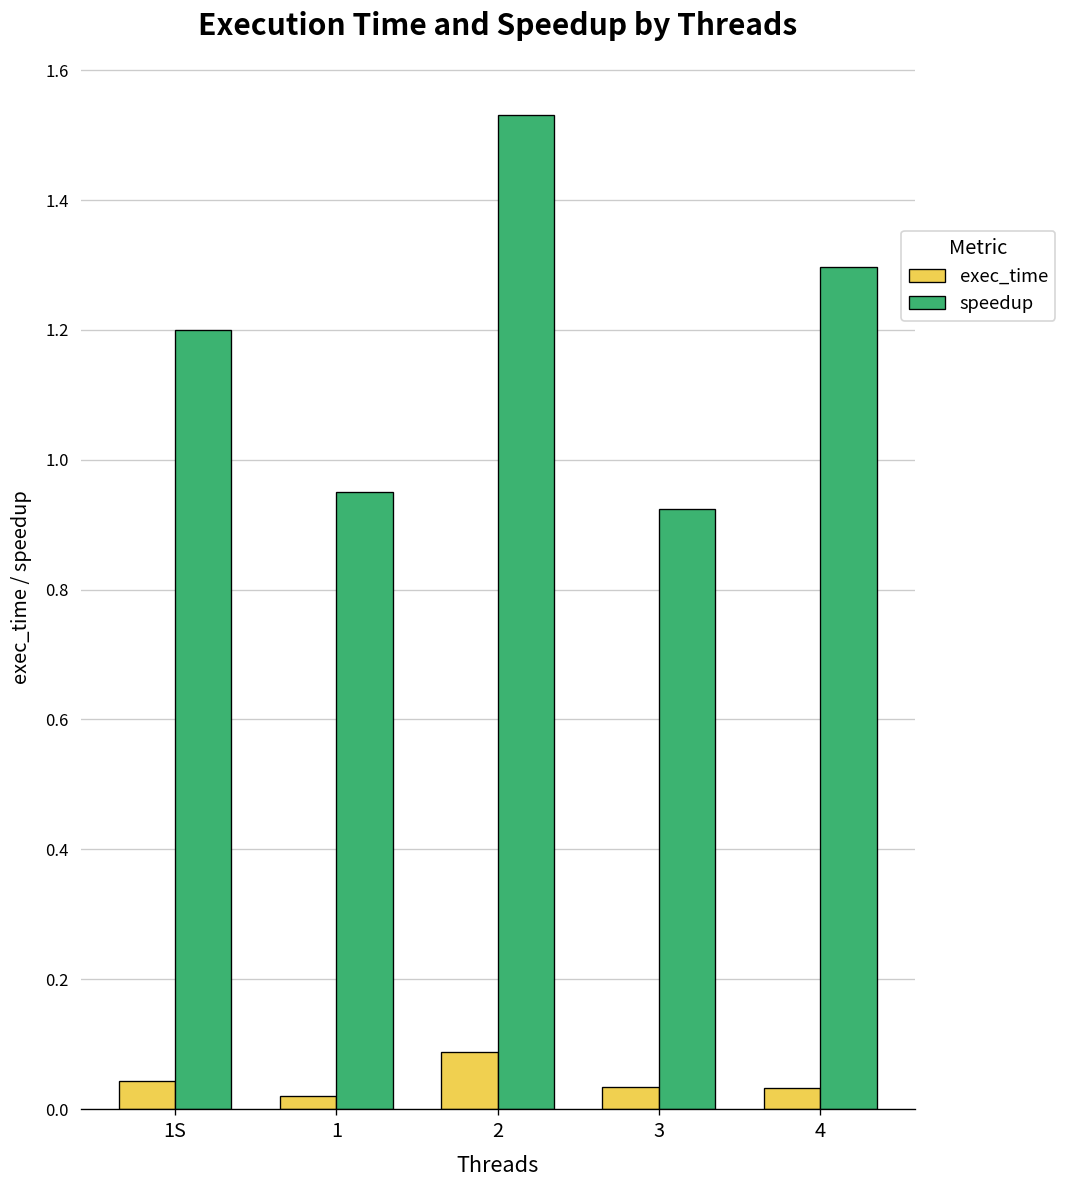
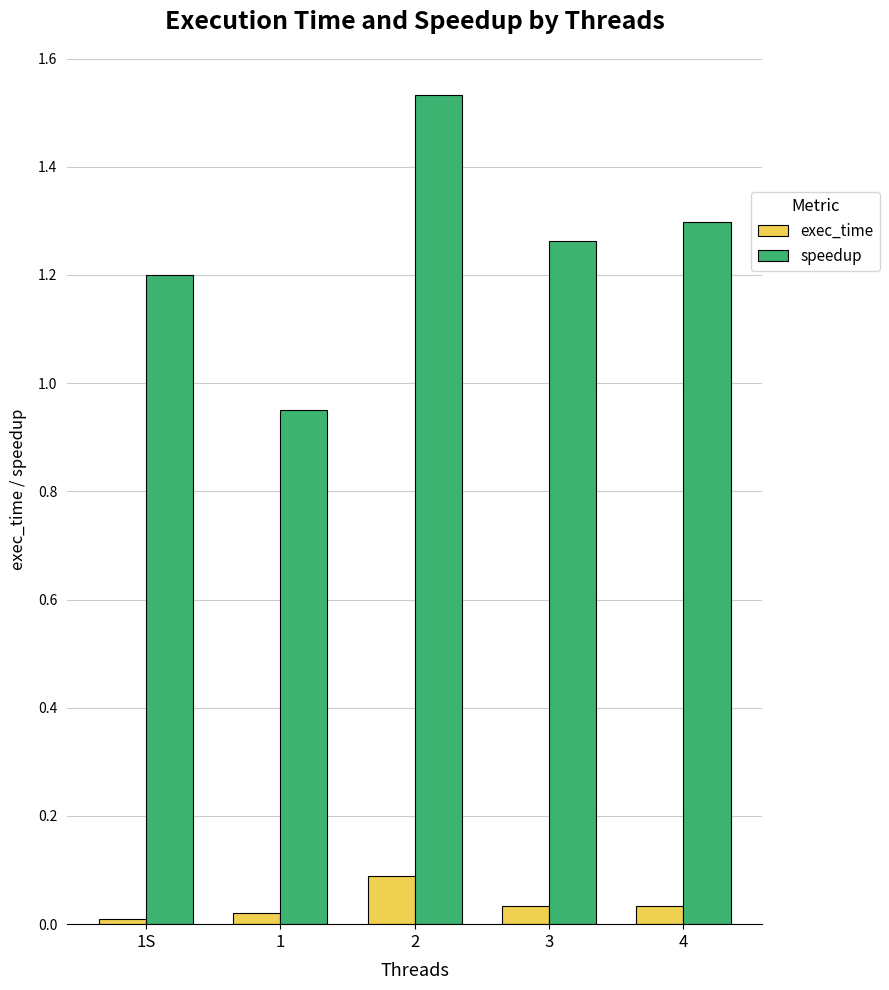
exec_time, 1S: 0.04 -> 0.01
speedup, 3: 0.92 -> 1.26
